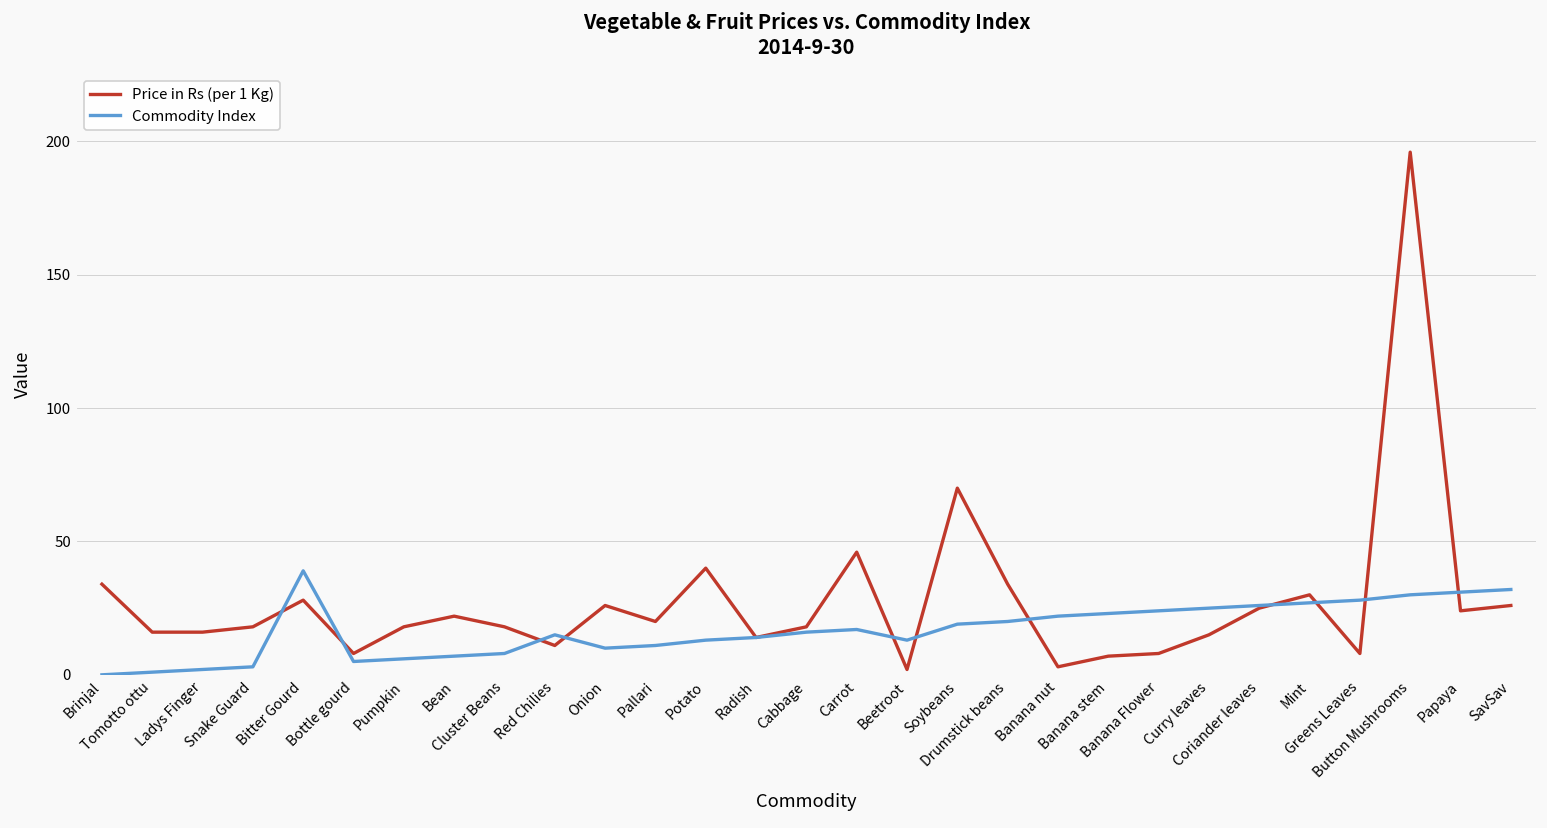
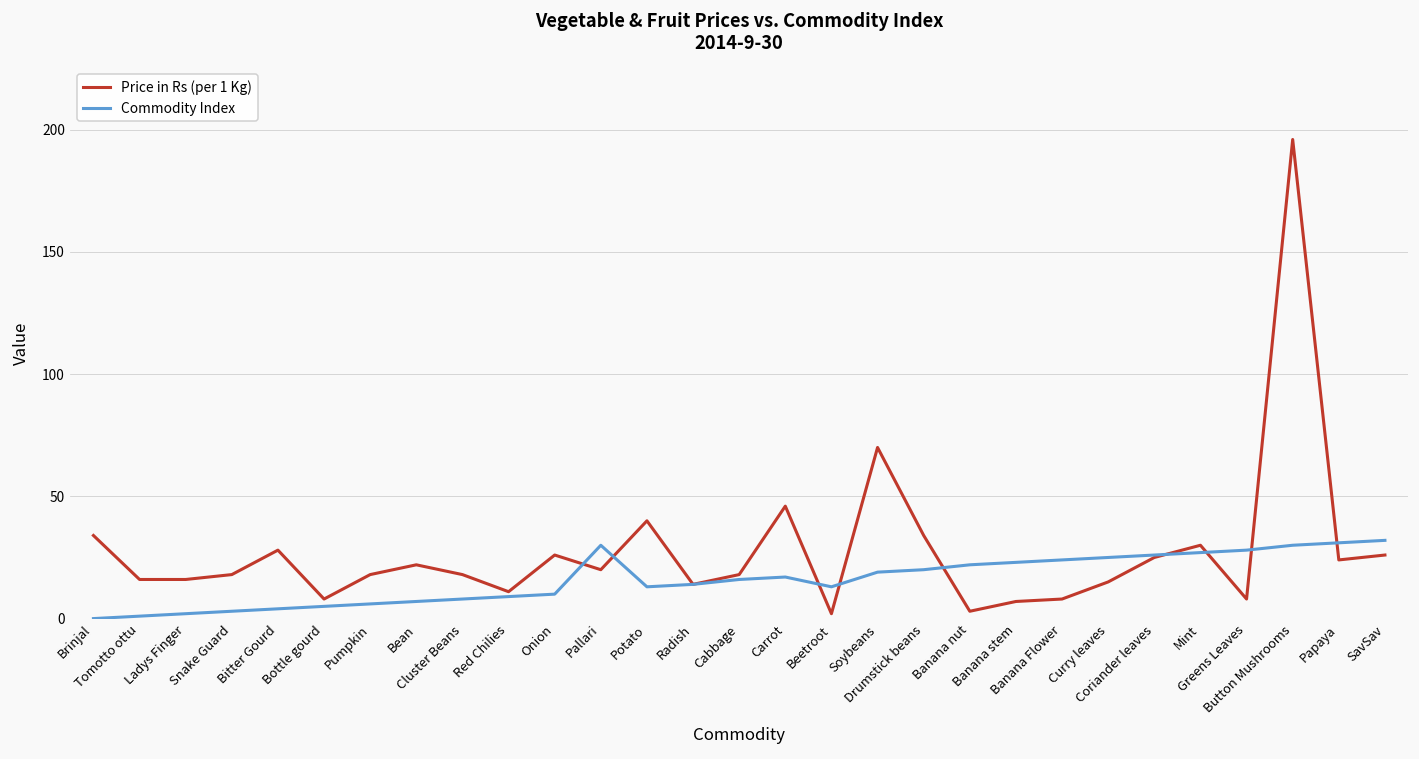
Commodity Index, Bitter Gourd: 39 -> 4
Commodity Index, Red Chilies: 15 -> 9
Commodity Index, Pallari: 11 -> 30
